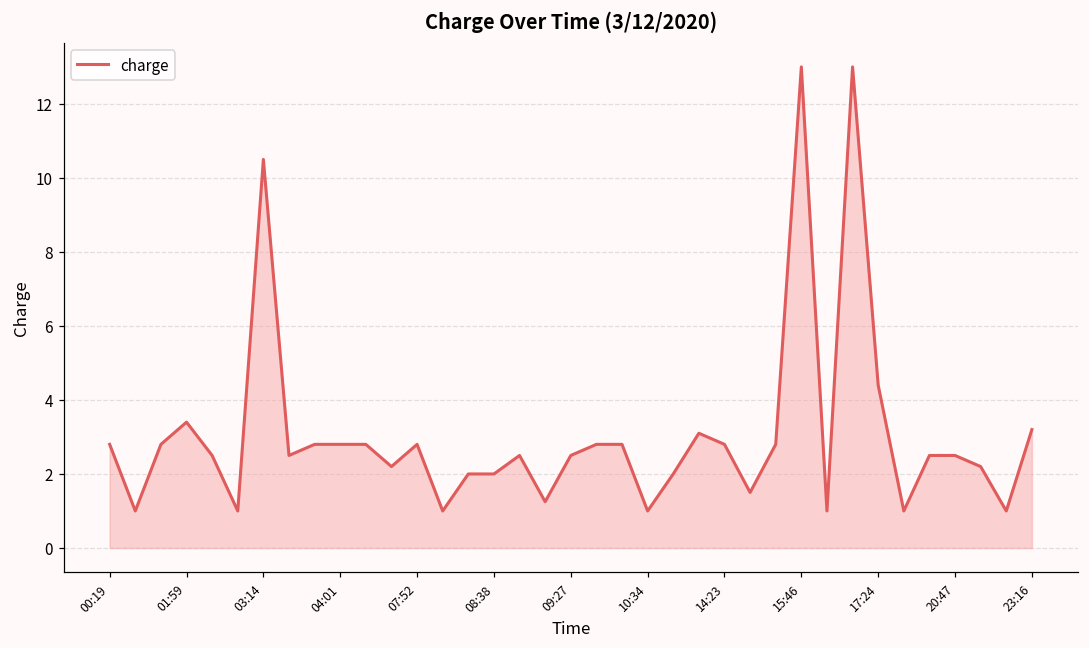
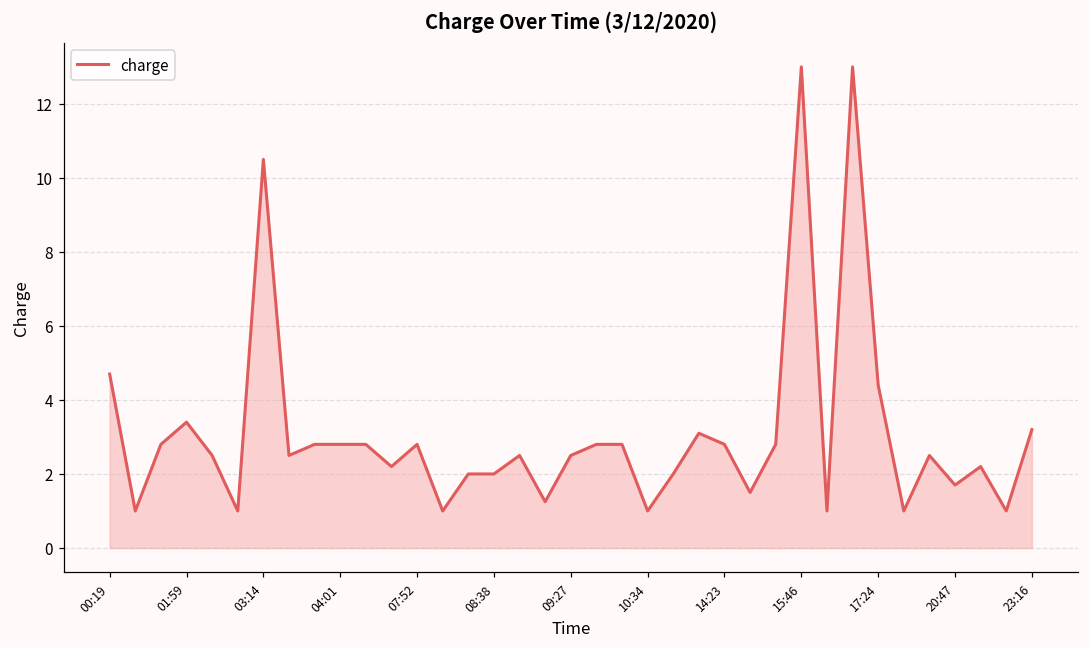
00:19: 2.8 -> 4.7
20:47: 2.5 -> 1.7
